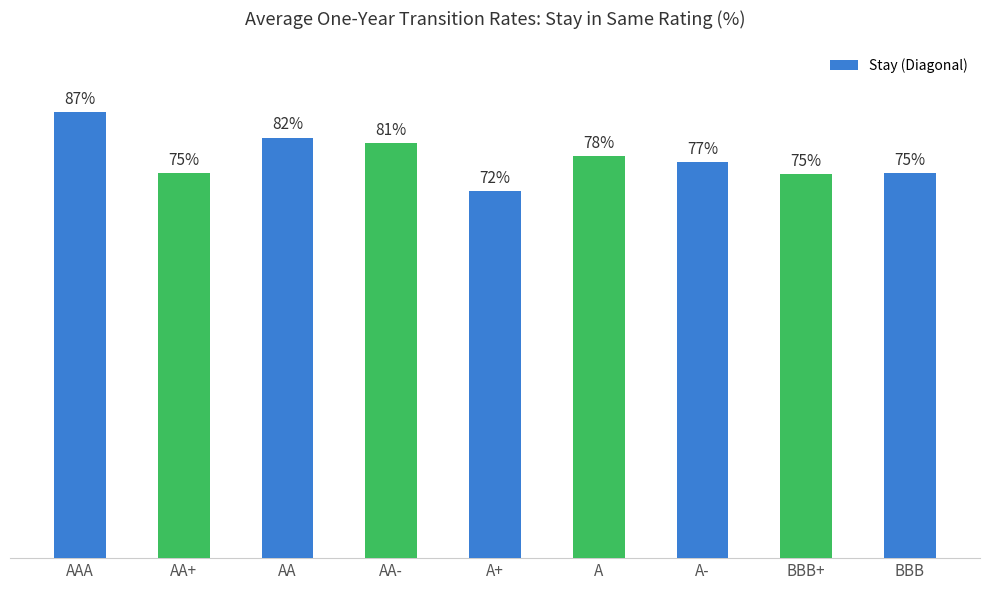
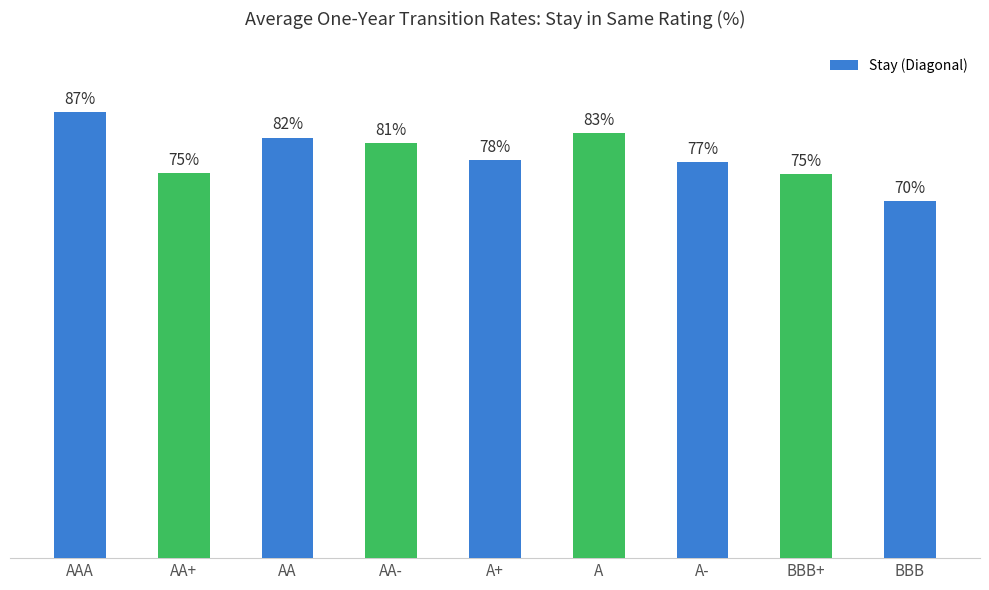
A+: 72% -> 78%
A: 78% -> 83%
BBB: 75% -> 70%
